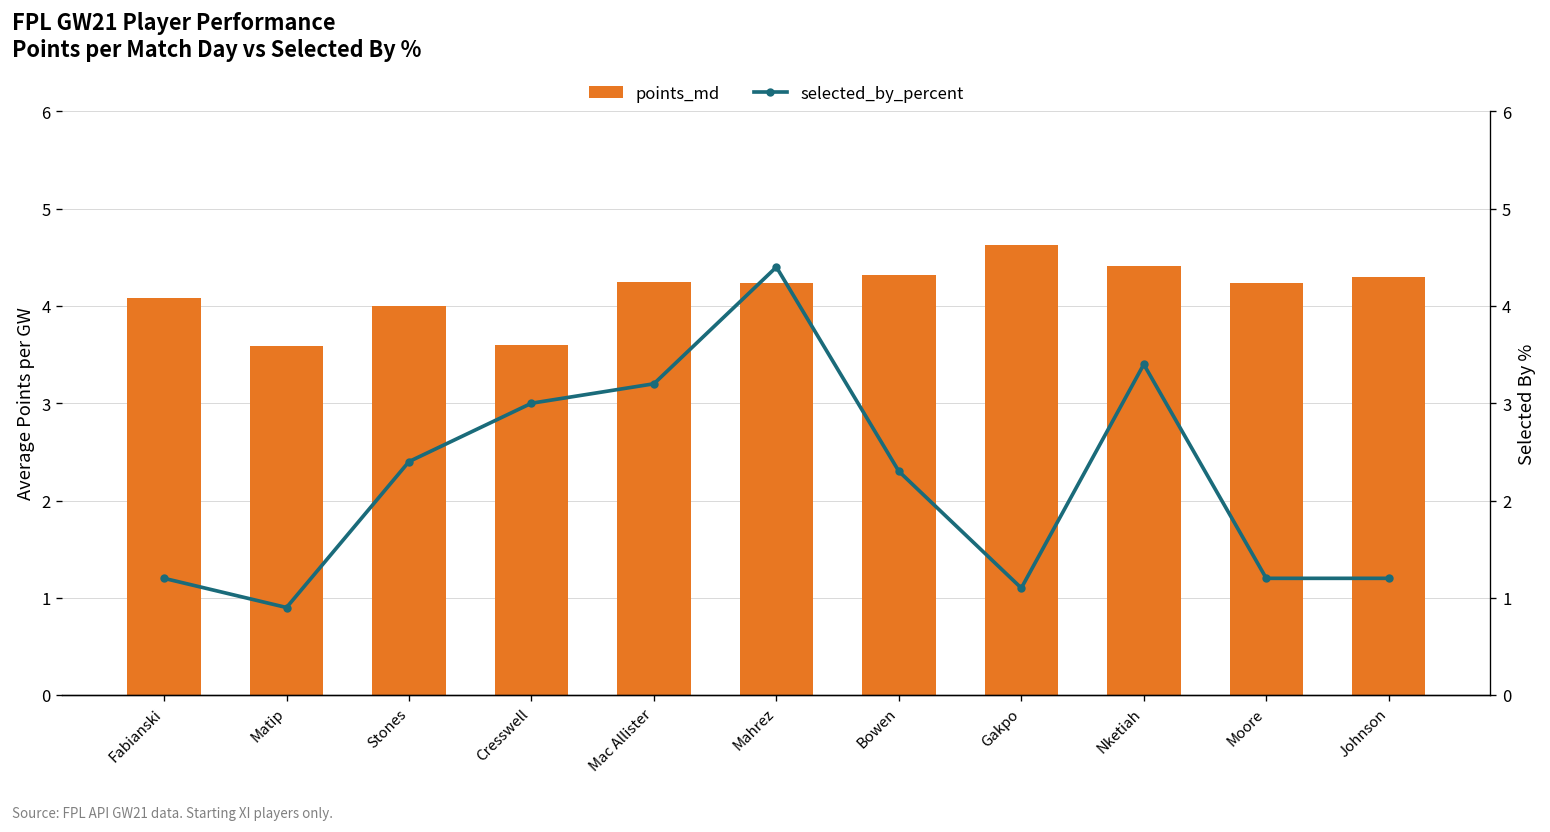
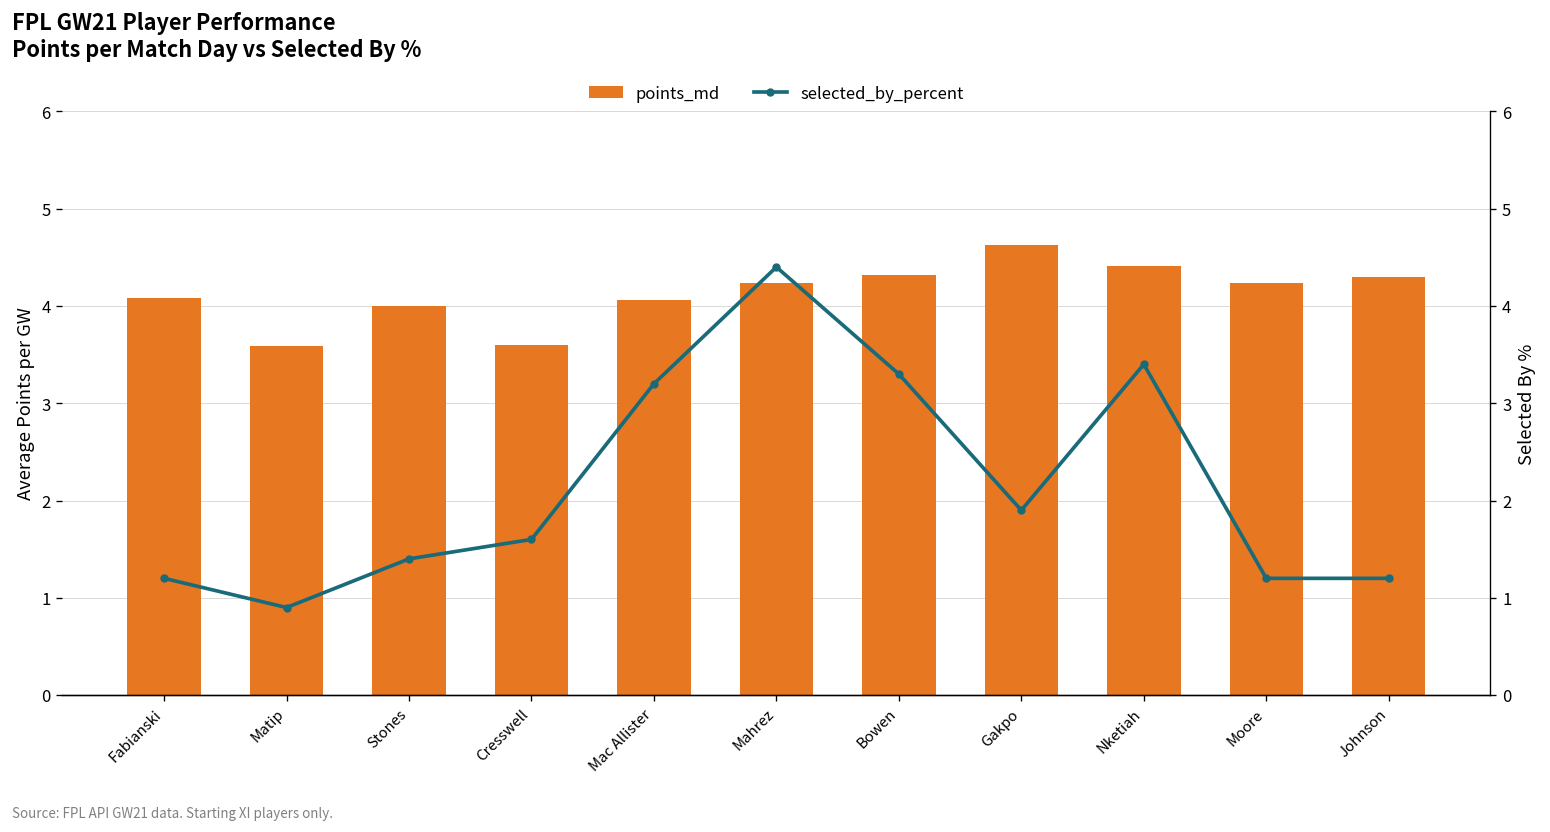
points_md, Mac Allister: 4.2 -> 4.1
selected_by_percent, Stones: 2.4 -> 1.4
selected_by_percent, Cresswell: 3.0 -> 1.6
selected_by_percent, Bowen: 2.3 -> 3.3
selected_by_percent, Gakpo: 1.1 -> 1.9
